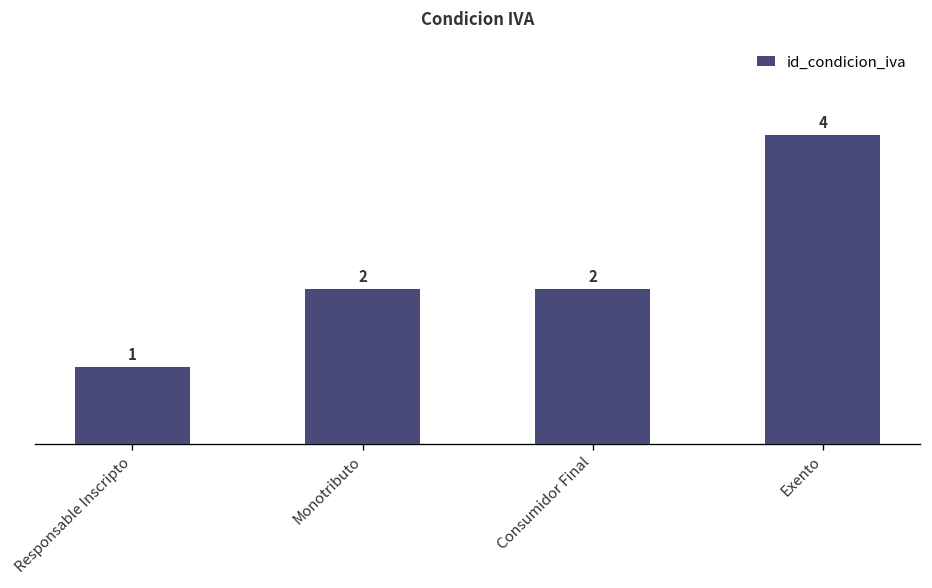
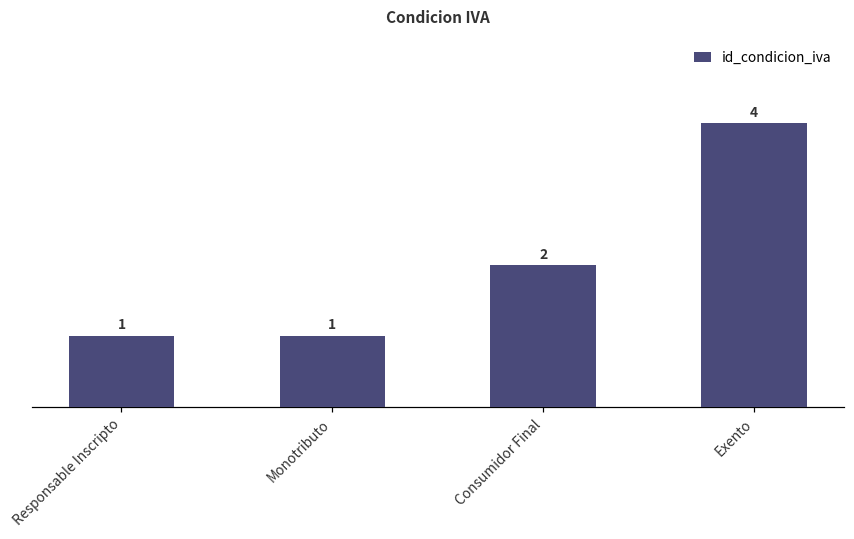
Monotributo: 2 -> 1
